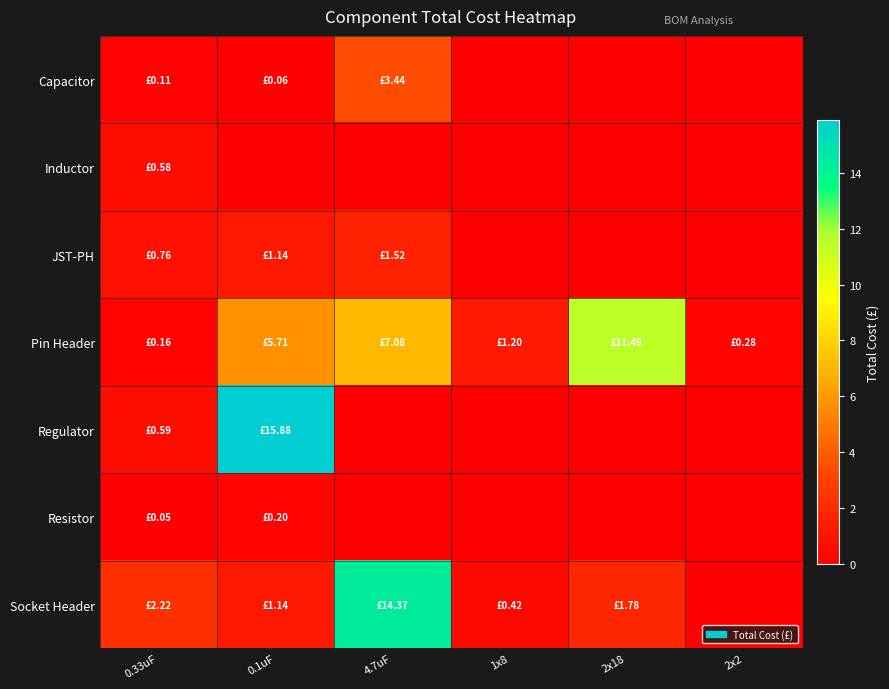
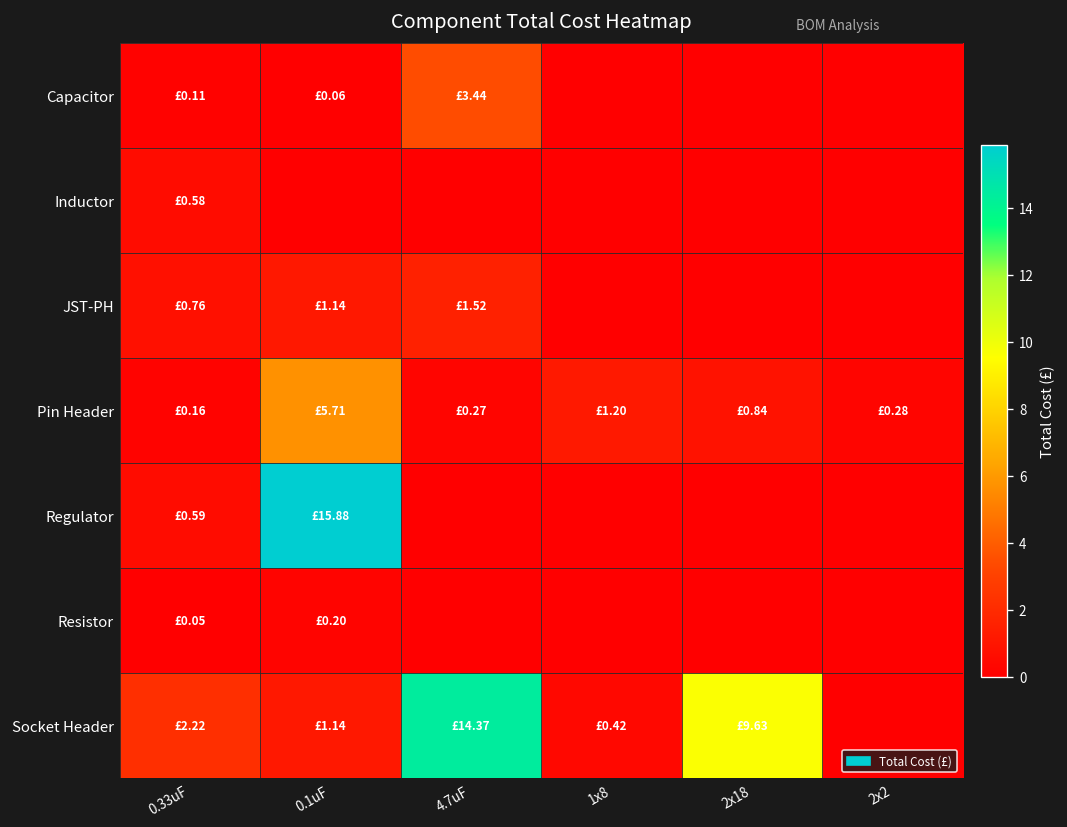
Pin Header, 4.7uF: £7.08 -> £0.27
Pin Header, 2x18: £11.49 -> £0.84
Socket Header, 2x18: £1.78 -> £9.63
